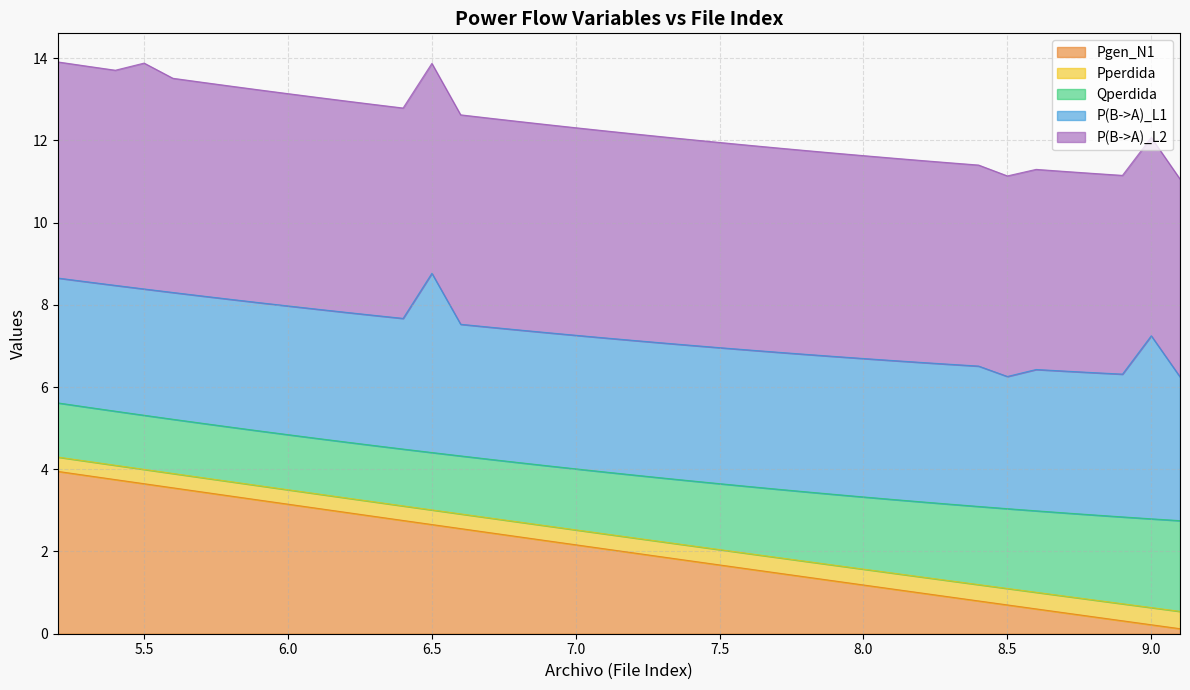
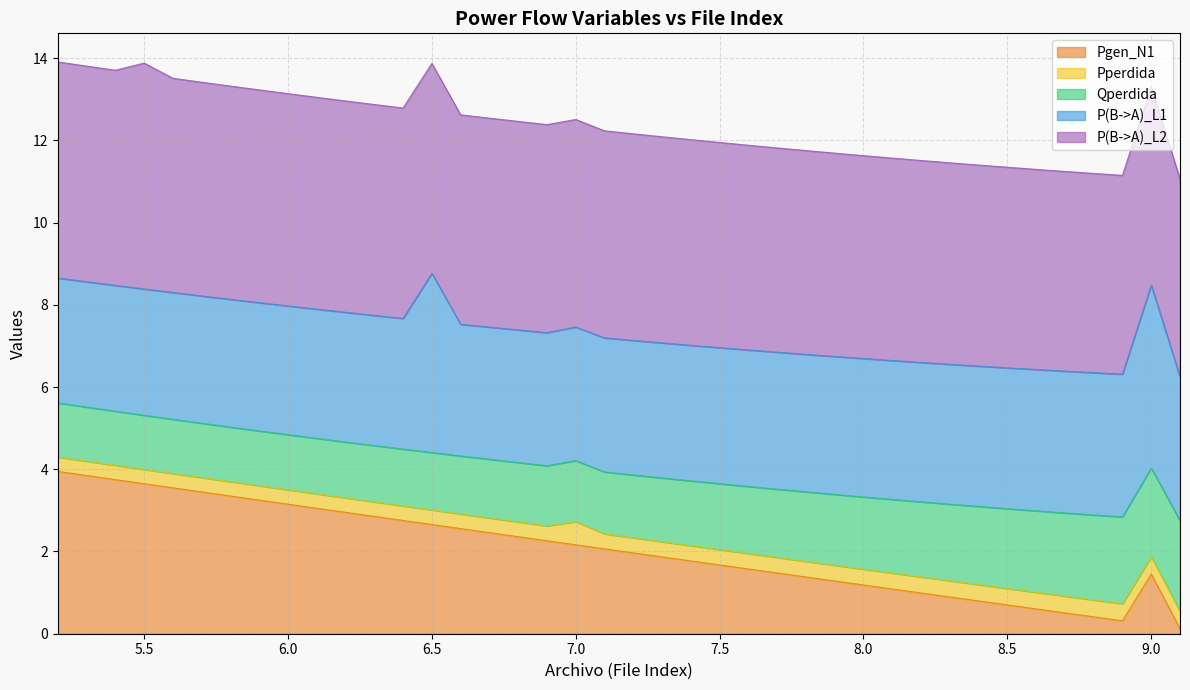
Pperdida, 7.0: 0.4 -> 0.6
P(B->A)_L1, 8.5: 3.2 -> 3.4
Pgen_N1, 9.0: 0.2 -> 1.5
